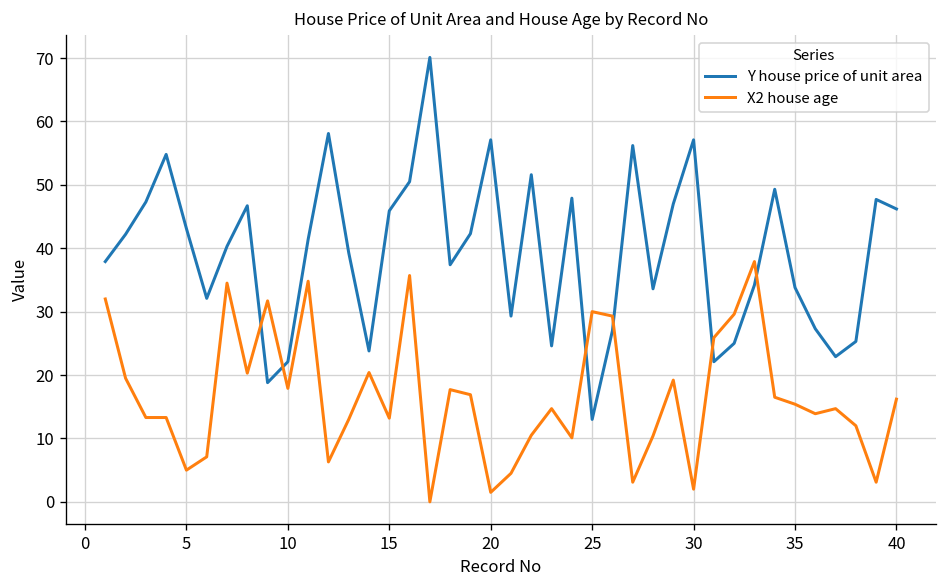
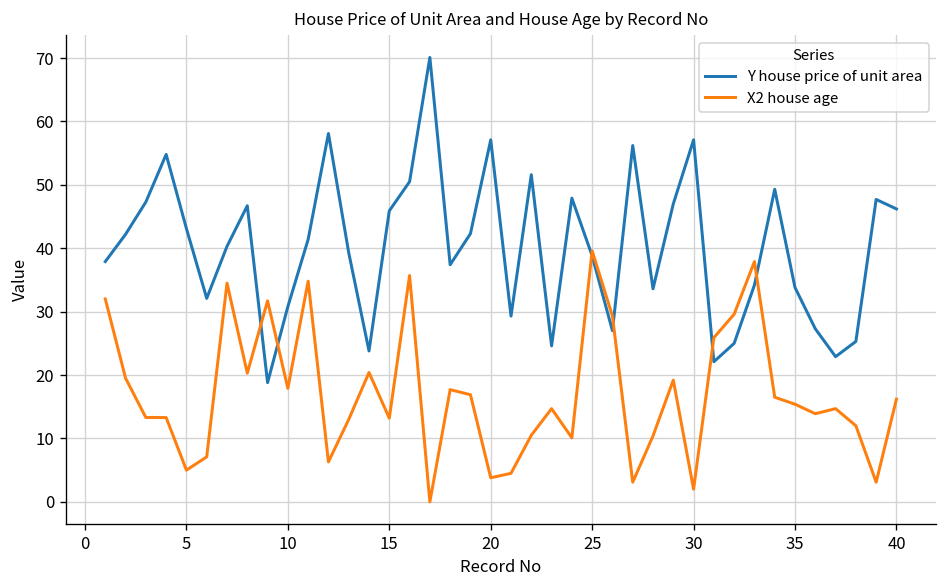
Y house price of unit area, 10: 22 -> 31
X2 house age, 20: 2 -> 4
Y house price of unit area, 25: 13 -> 39
X2 house age, 25: 30 -> 40
